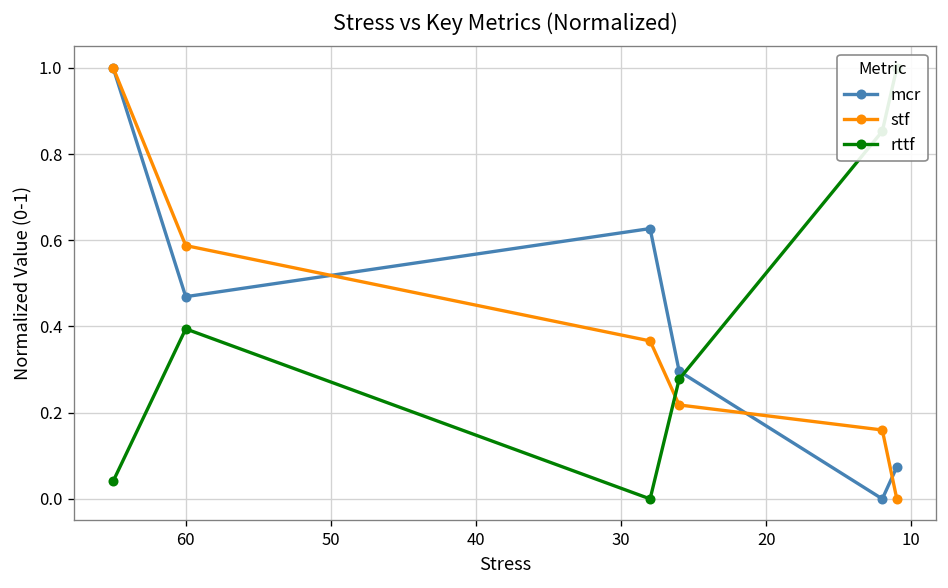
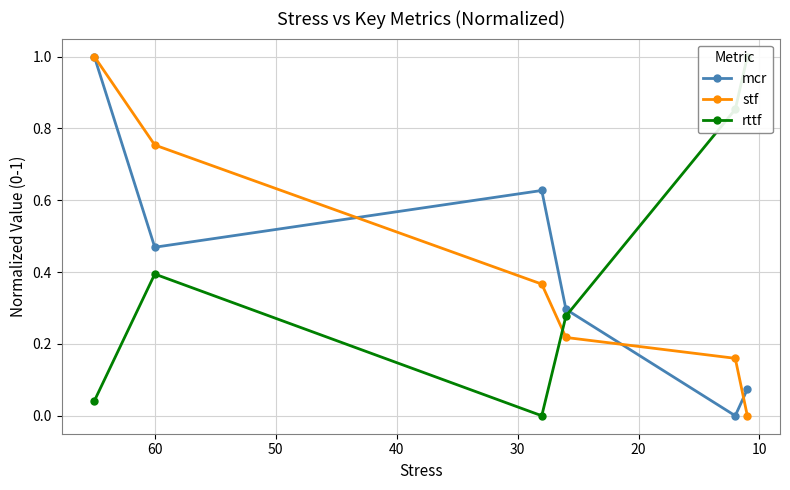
stf, 60: 0.59 -> 0.75
